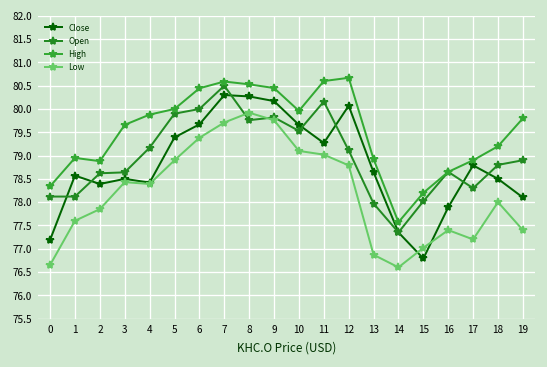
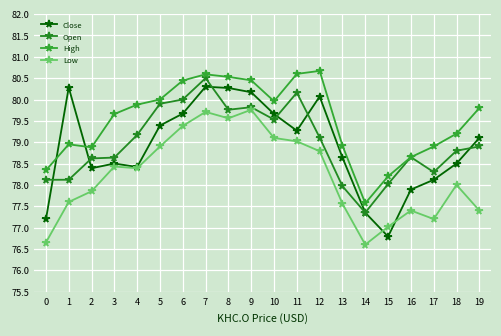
Close, 1: 78.6 -> 80.3
Low, 8: 79.9 -> 79.6
Low, 13: 76.9 -> 77.6
Close, 17: 78.8 -> 78.1
Close, 19: 78.1 -> 79.1
